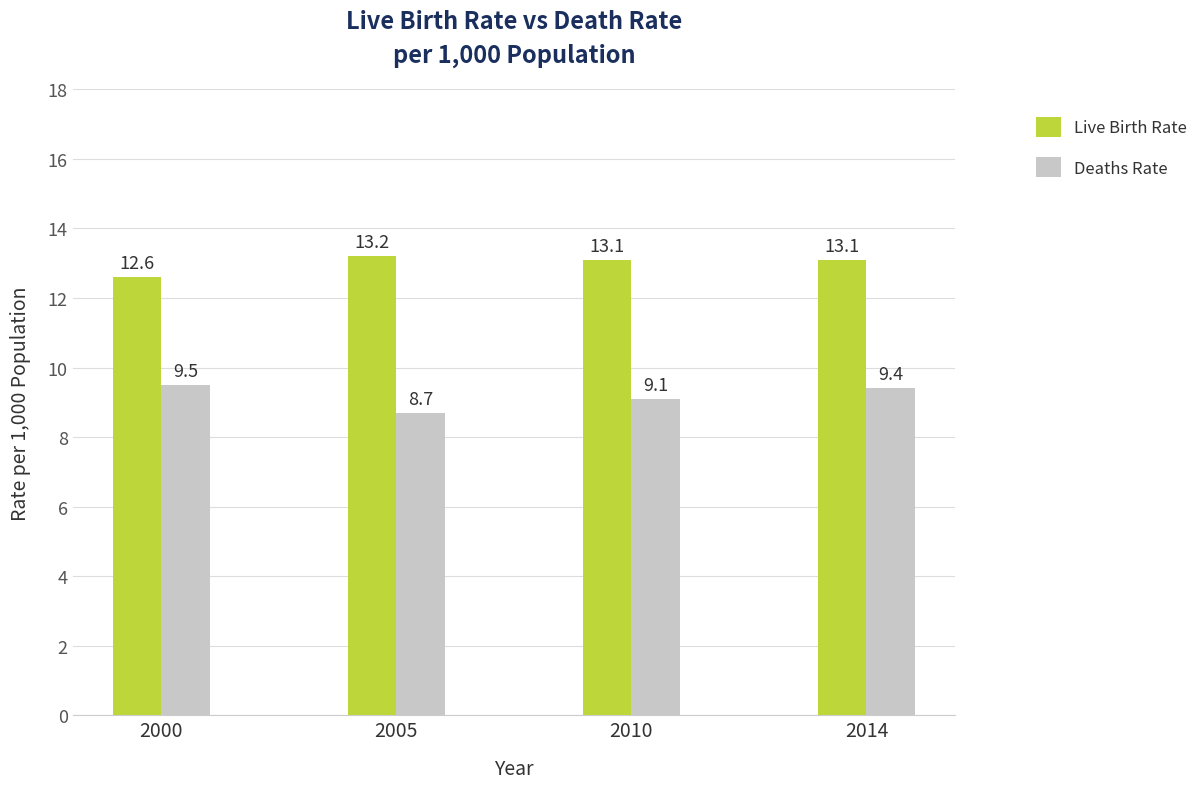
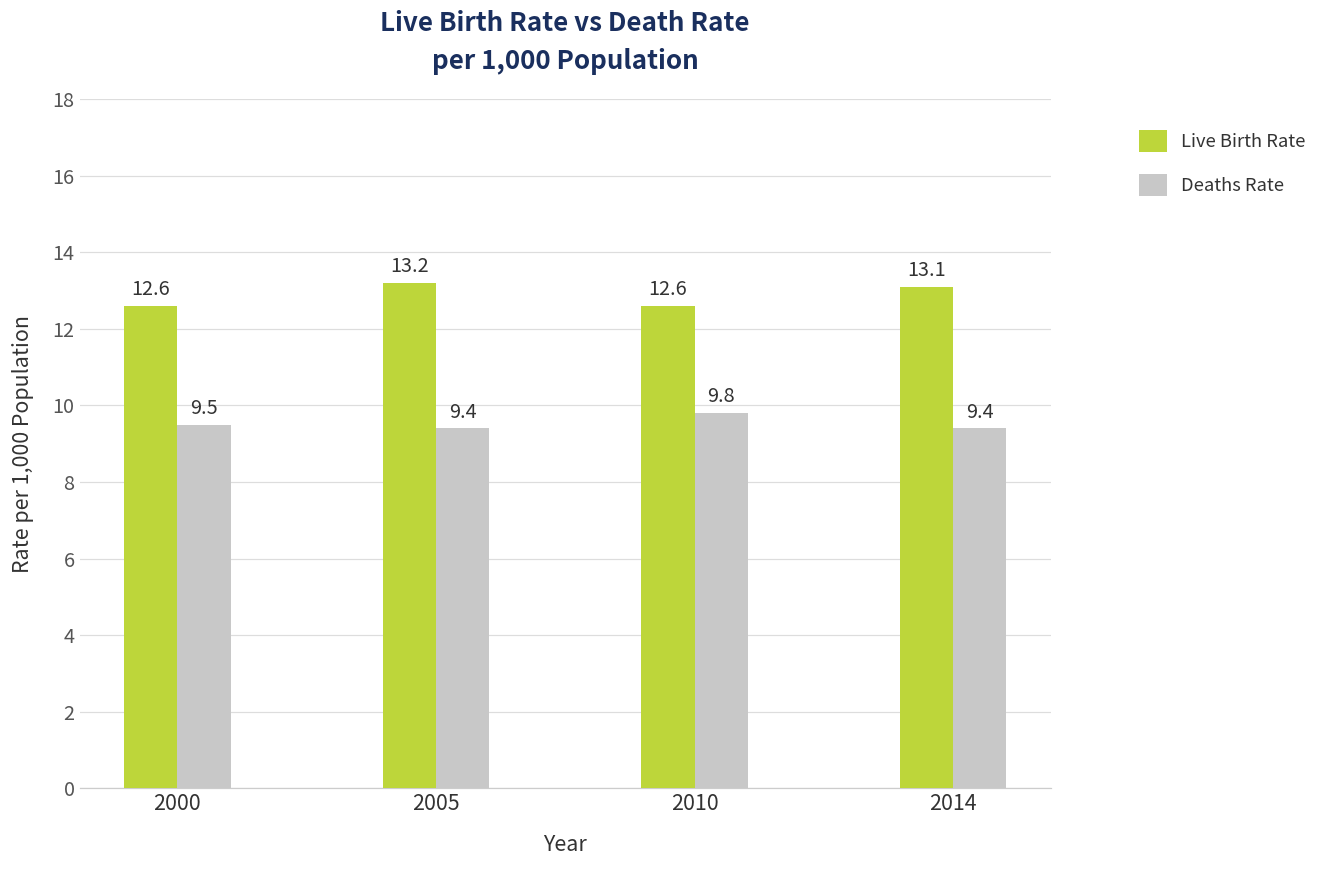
Deaths Rate, 2005: 8.7 -> 9.4
Live Birth Rate, 2010: 13.1 -> 12.6
Deaths Rate, 2010: 9.1 -> 9.8
